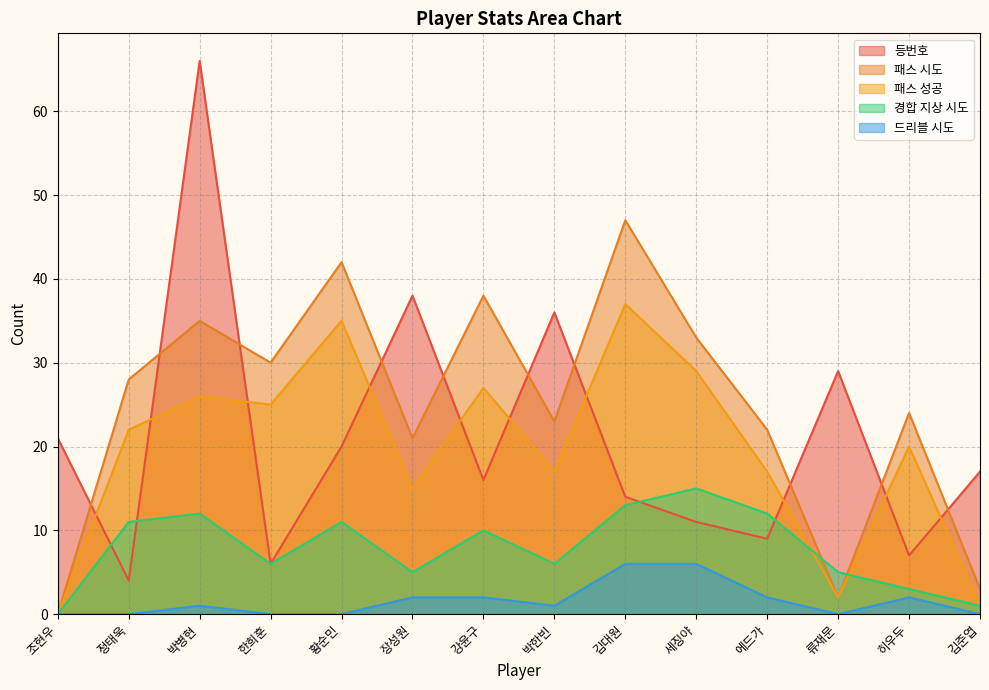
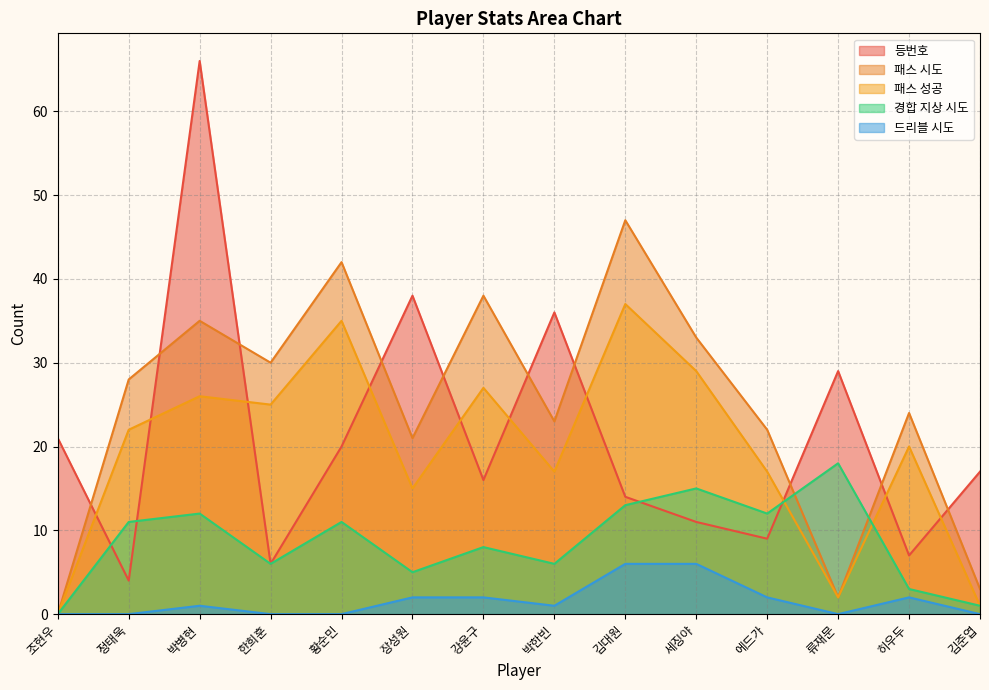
경합 지상 시도, 강윤구: 10 -> 8
경합 지상 시도, 류재문: 5 -> 18
